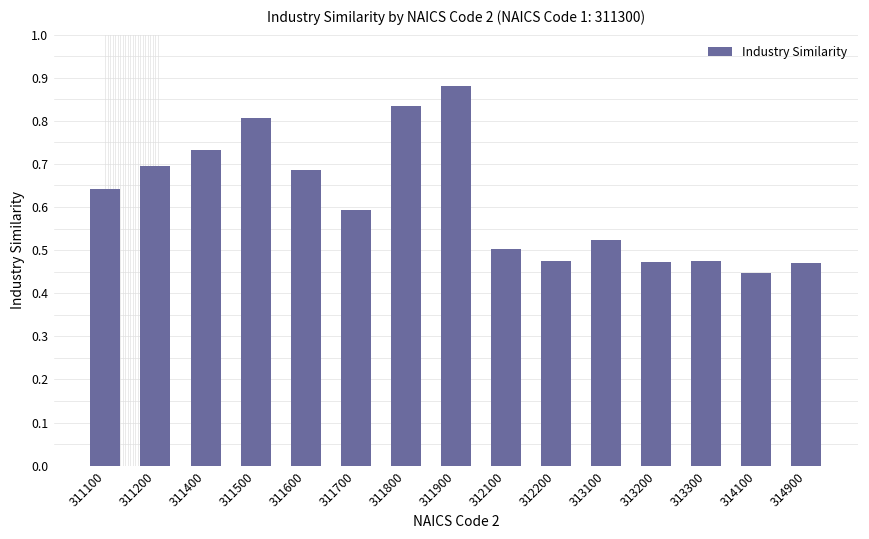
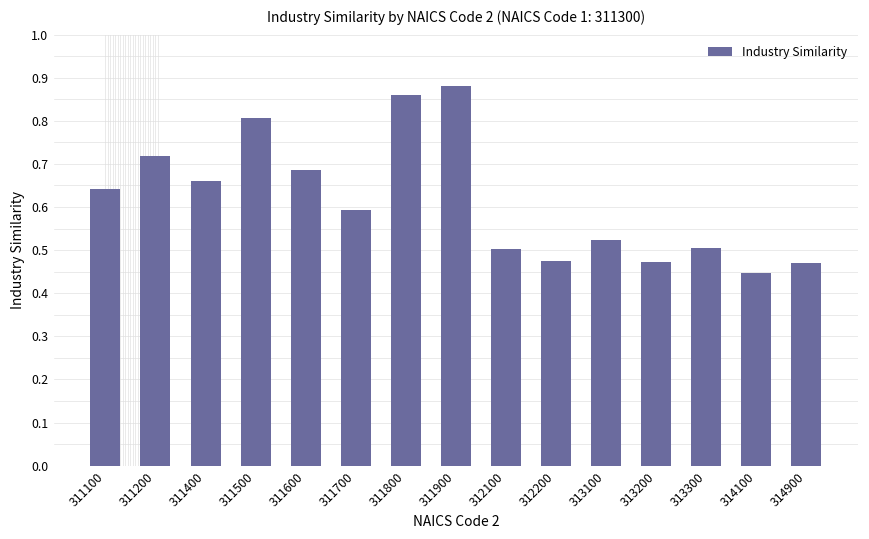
311200: 0.69 -> 0.72
311400: 0.73 -> 0.66
311800: 0.83 -> 0.86
313300: 0.48 -> 0.51
